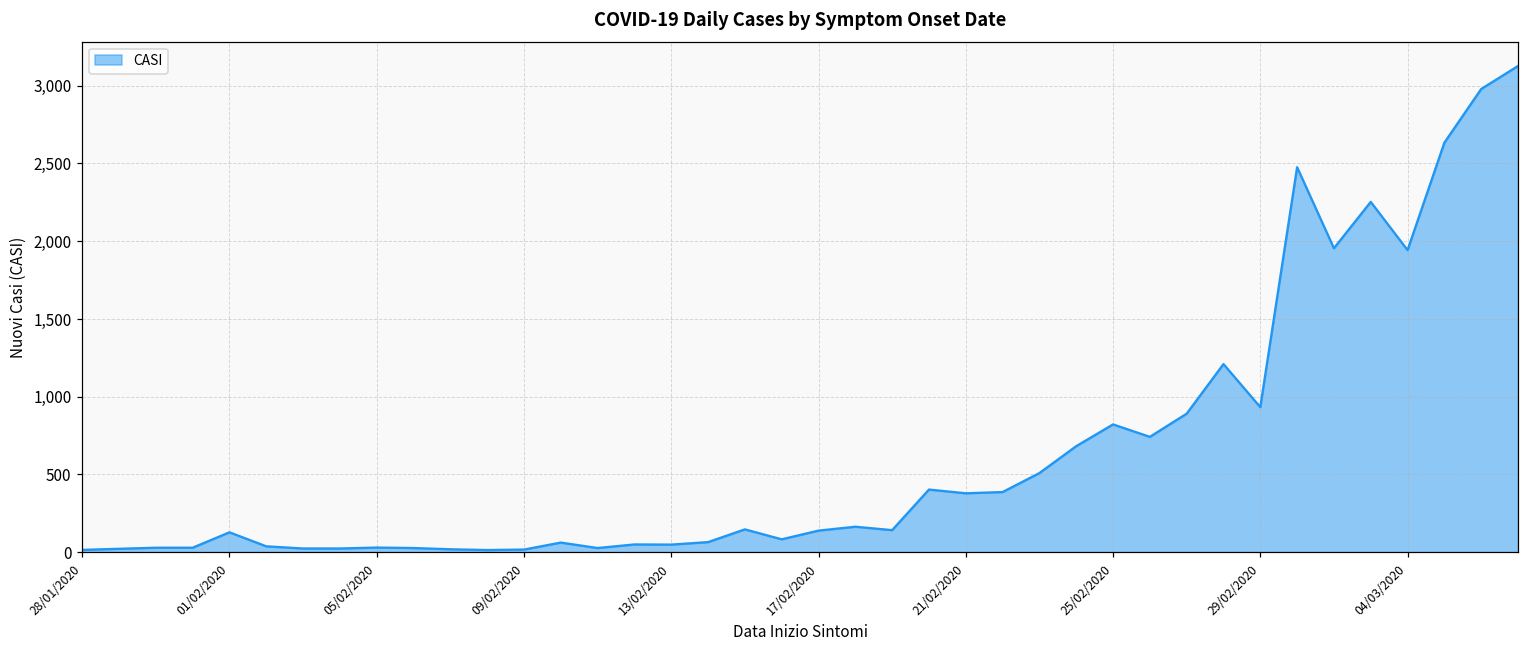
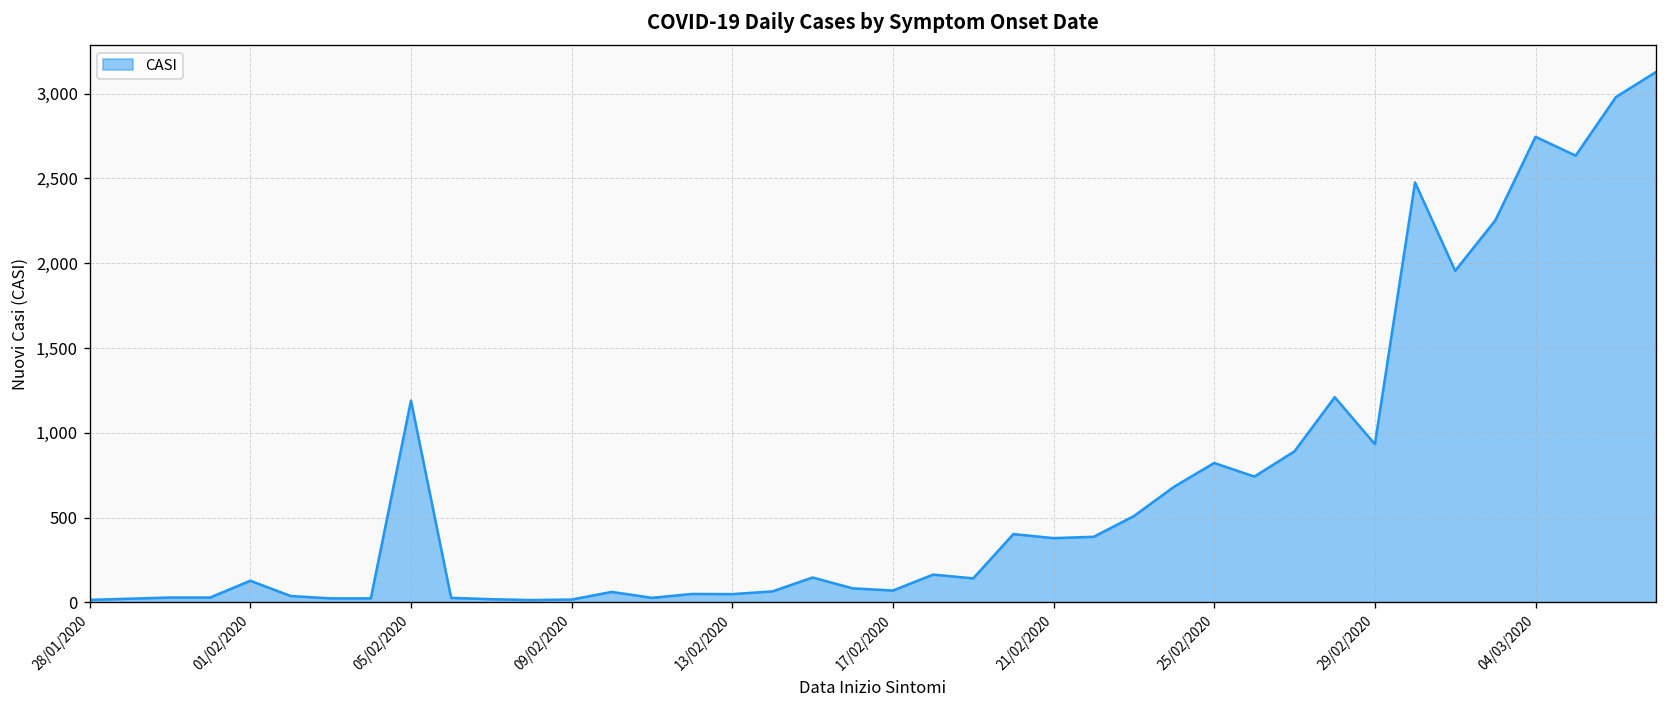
05/02/2020: 30 -> 1,190
17/02/2020: 140 -> 70
04/03/2020: 1,940 -> 2,750
